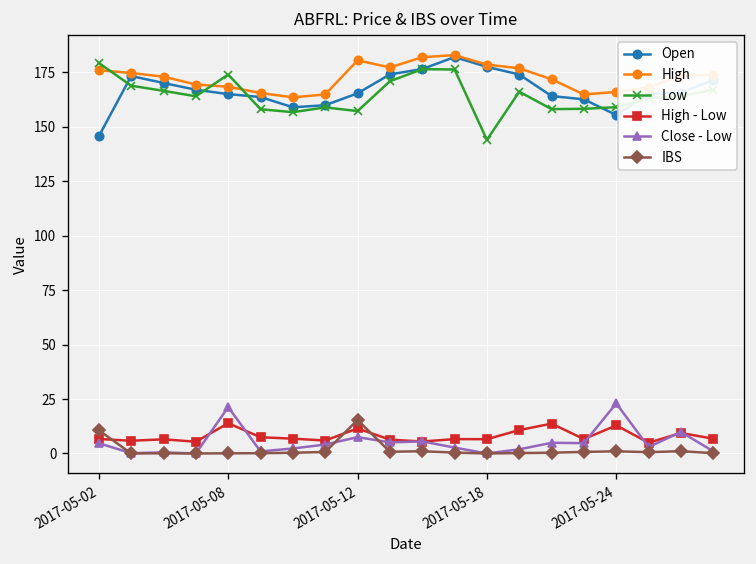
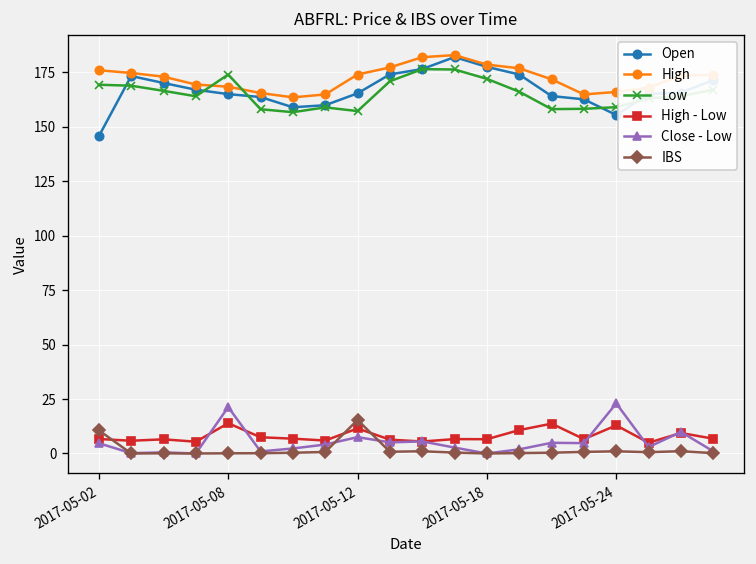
Low, 2017-05-02: 179 -> 169
High, 2017-05-12: 181 -> 174
Low, 2017-05-18: 144 -> 172
